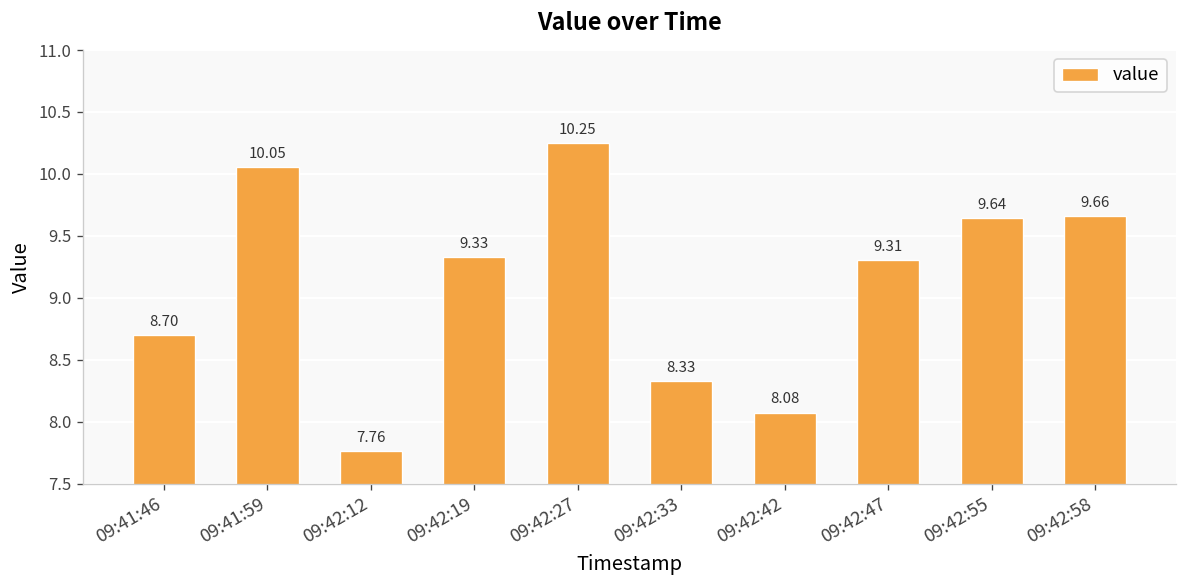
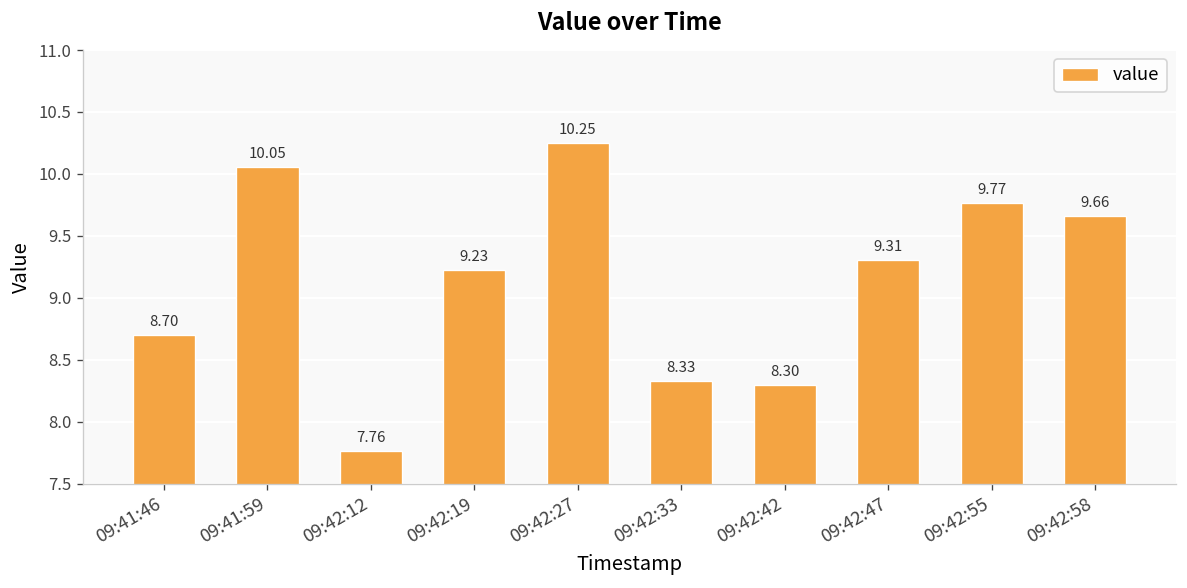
09:42:19: 9.33 -> 9.23
09:42:42: 8.08 -> 8.30
09:42:55: 9.64 -> 9.77
